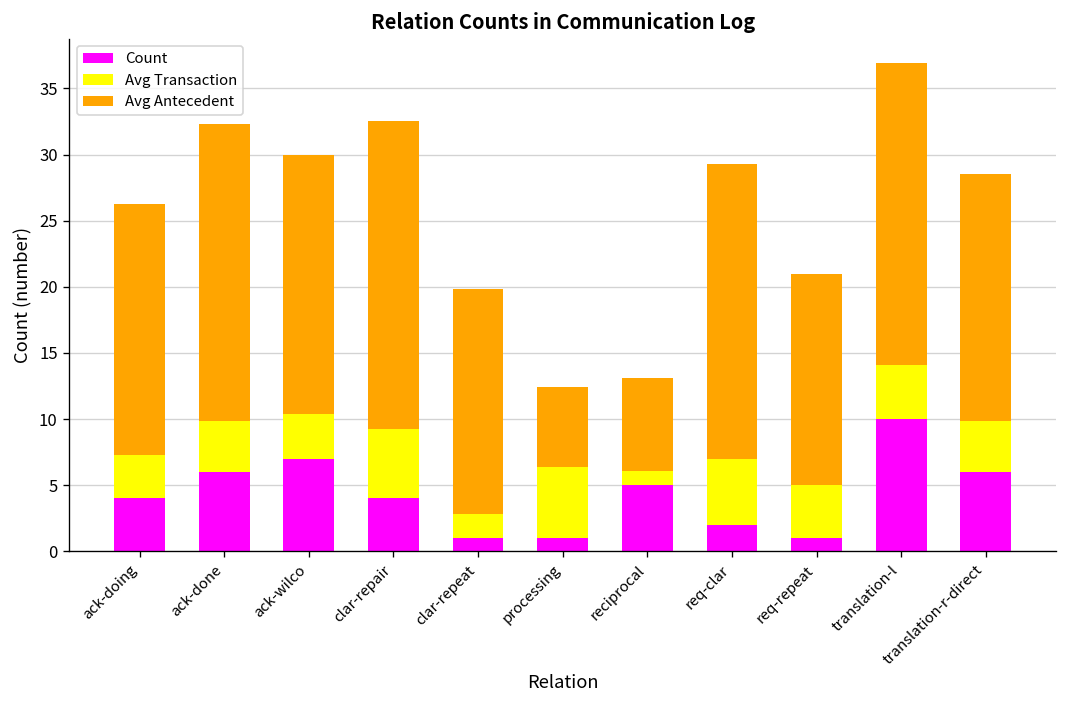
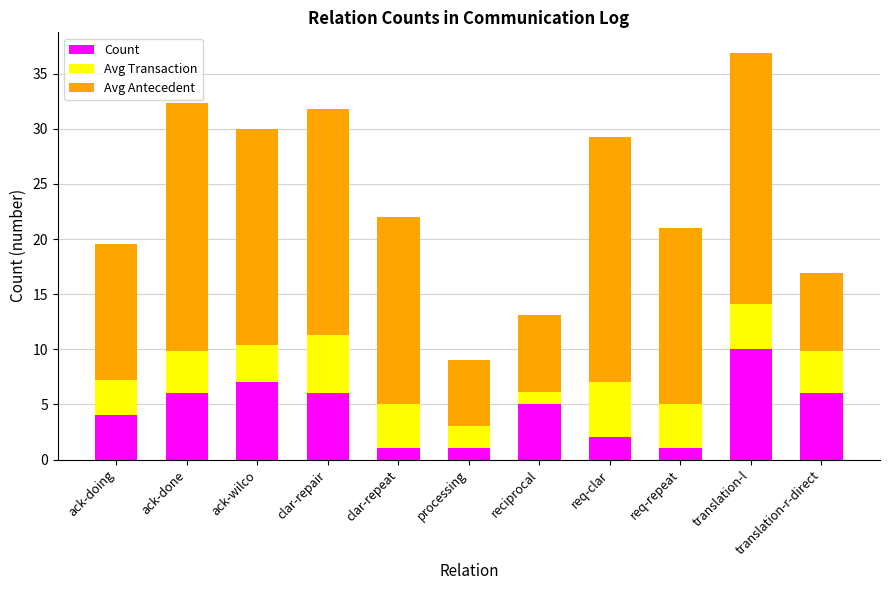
Avg Antecedent, ack-doing: 19.0 -> 12.3
Count, clar-repair: 4 -> 6
Avg Antecedent, clar-repair: 23.3 -> 20.6
Avg Transaction, clar-repeat: 1.8 -> 4.0
Avg Transaction, processing: 5.4 -> 2.0
Avg Antecedent, translation-r-direct: 18.7 -> 7.1
